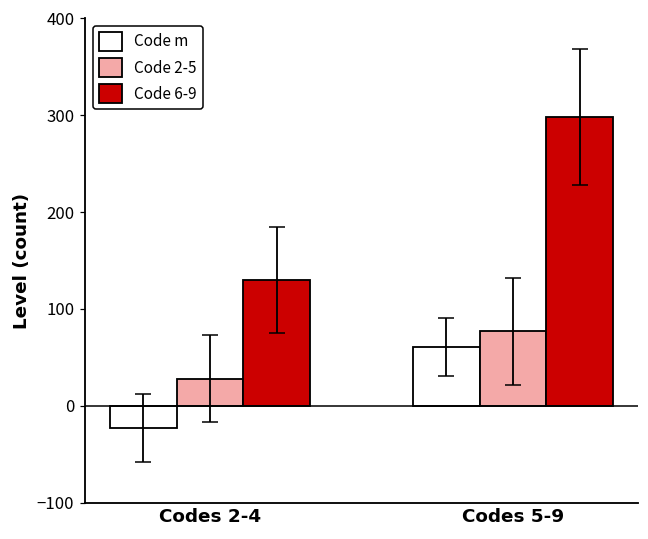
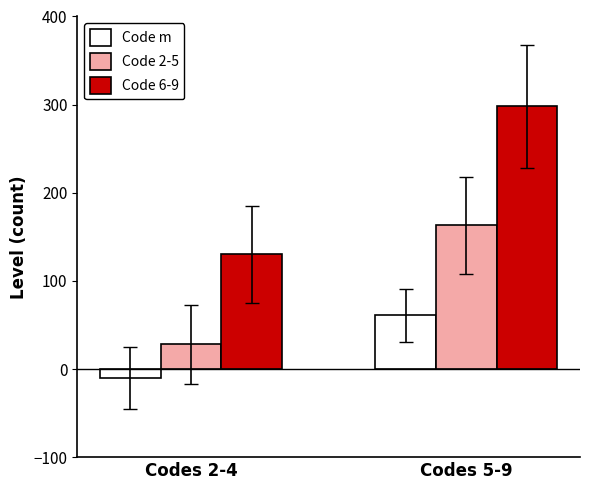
Code m, Codes 2-4: -20 -> -10
Code 2-5, Codes 5-9: 80 -> 160
